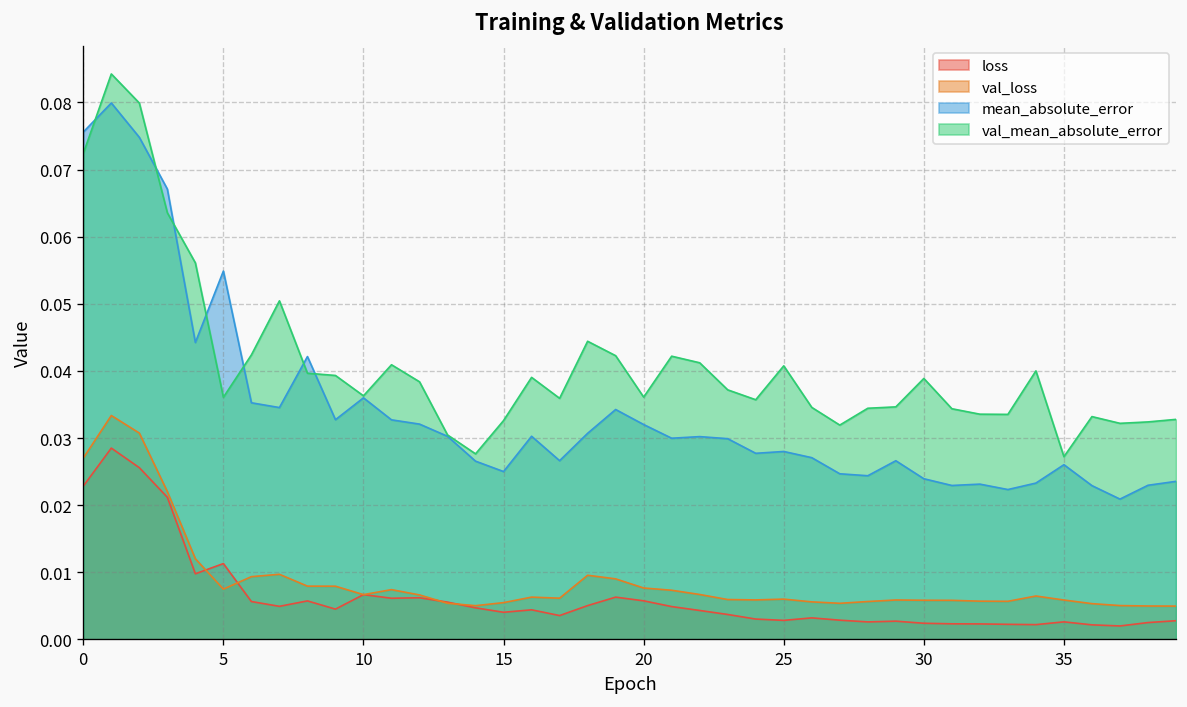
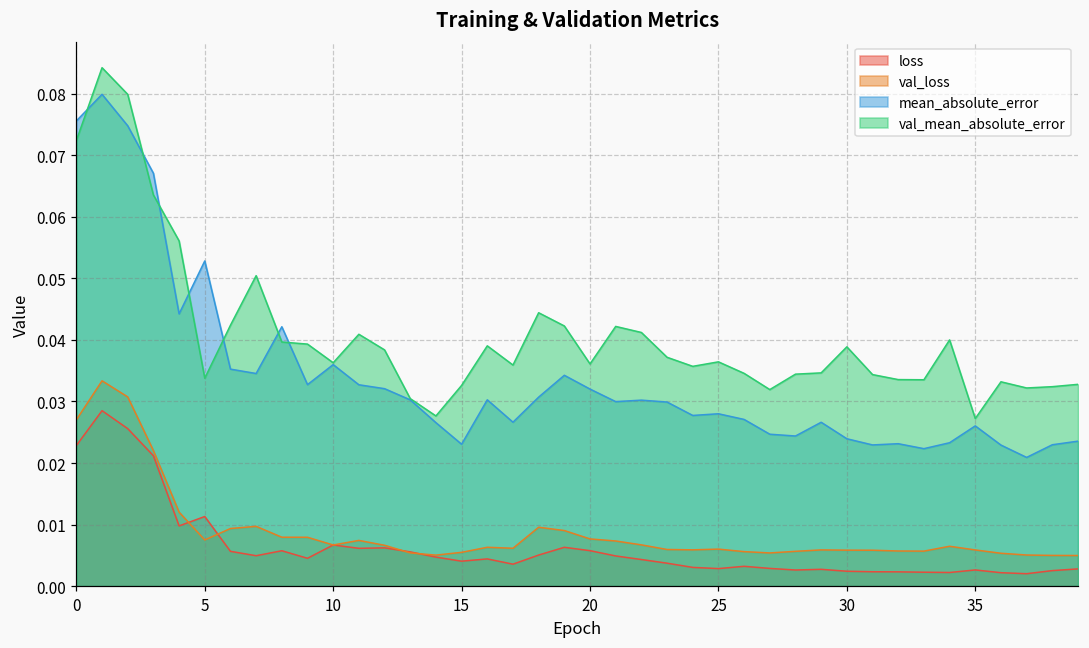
mean_absolute_error, 5: 0.055 -> 0.053
val_mean_absolute_error, 5: 0.036 -> 0.034
mean_absolute_error, 15: 0.025 -> 0.023
val_mean_absolute_error, 25: 0.041 -> 0.036
